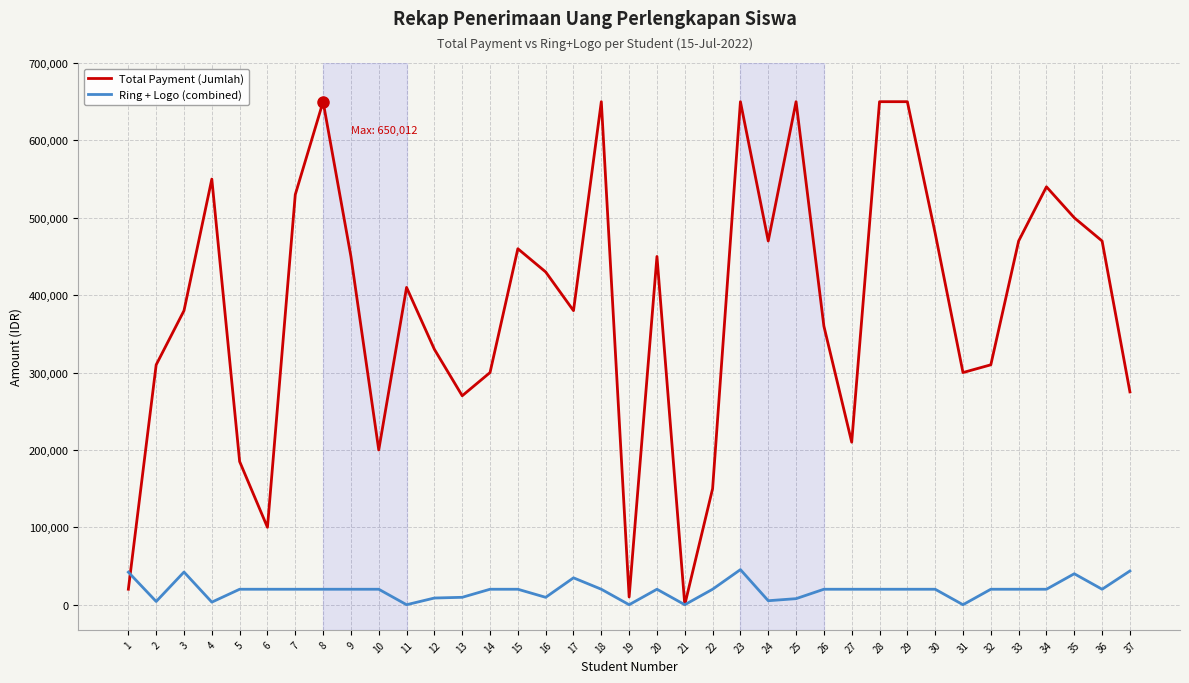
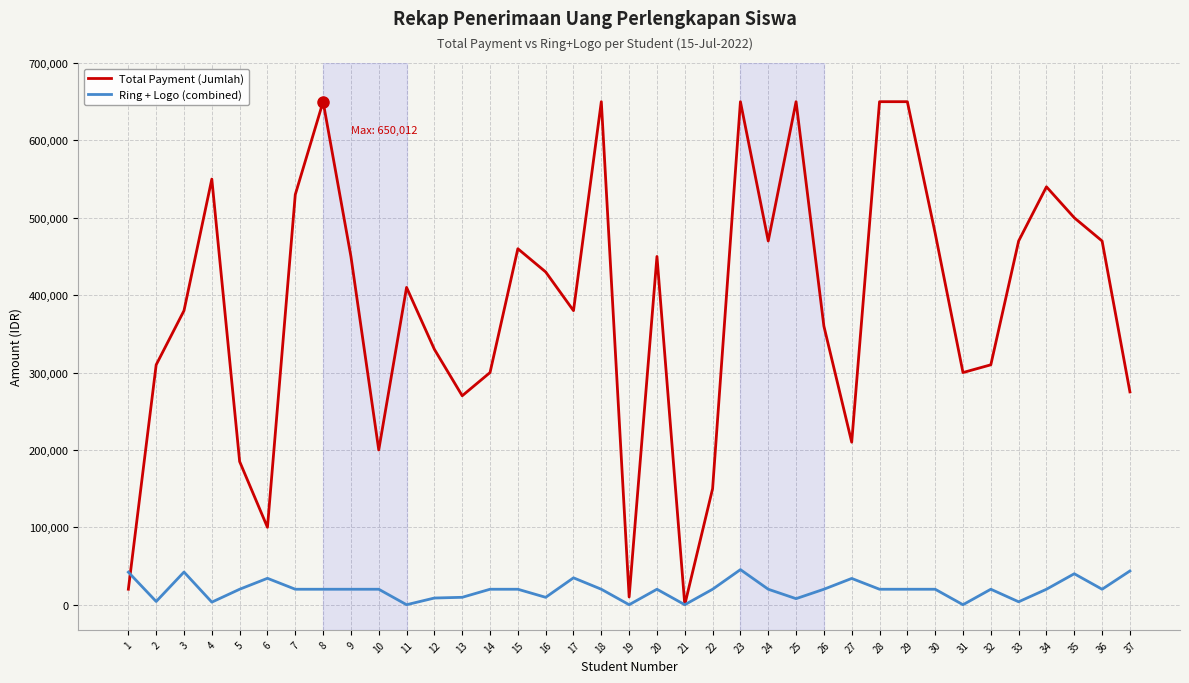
Ring + Logo (combined), 6: 20,000 -> 30,000
Ring + Logo (combined), 24: 10,000 -> 20,000
Ring + Logo (combined), 27: 20,000 -> 30,000
Ring + Logo (combined), 33: 20,000 -> 0
